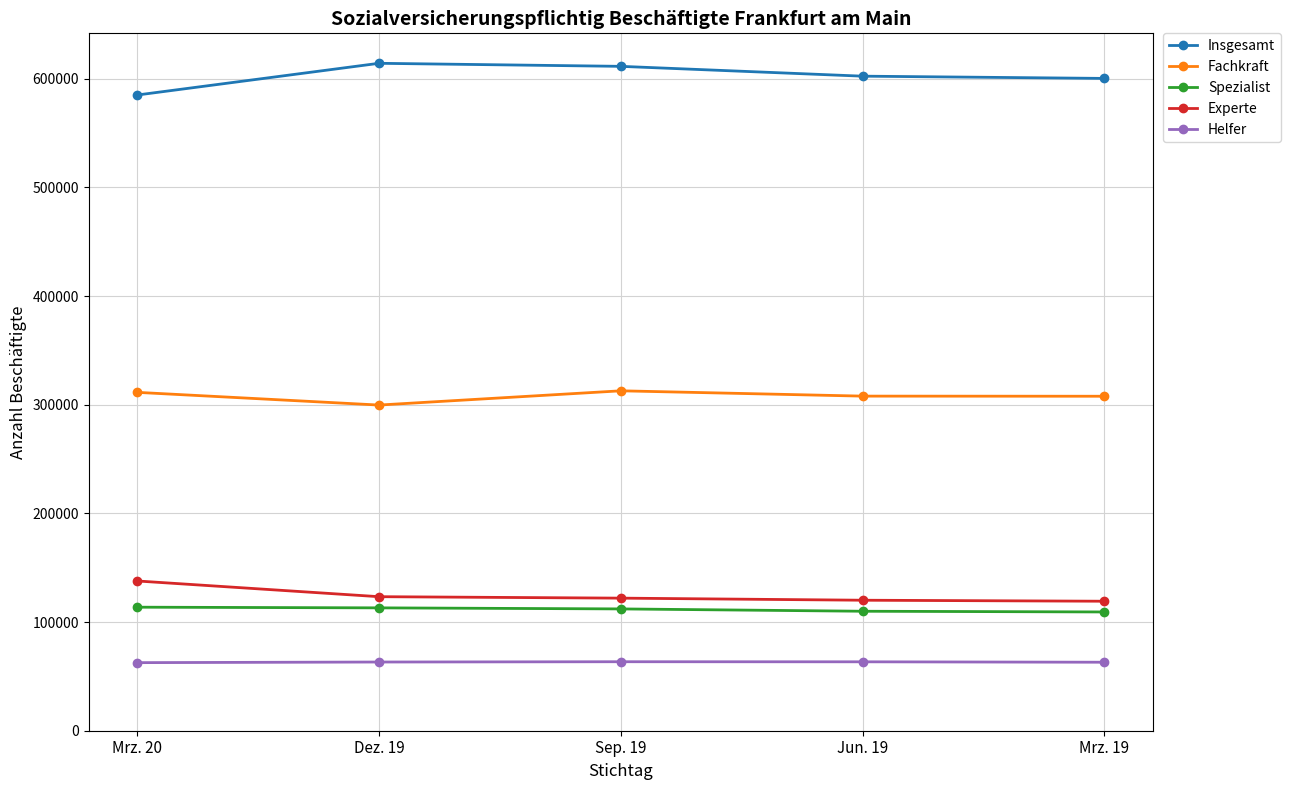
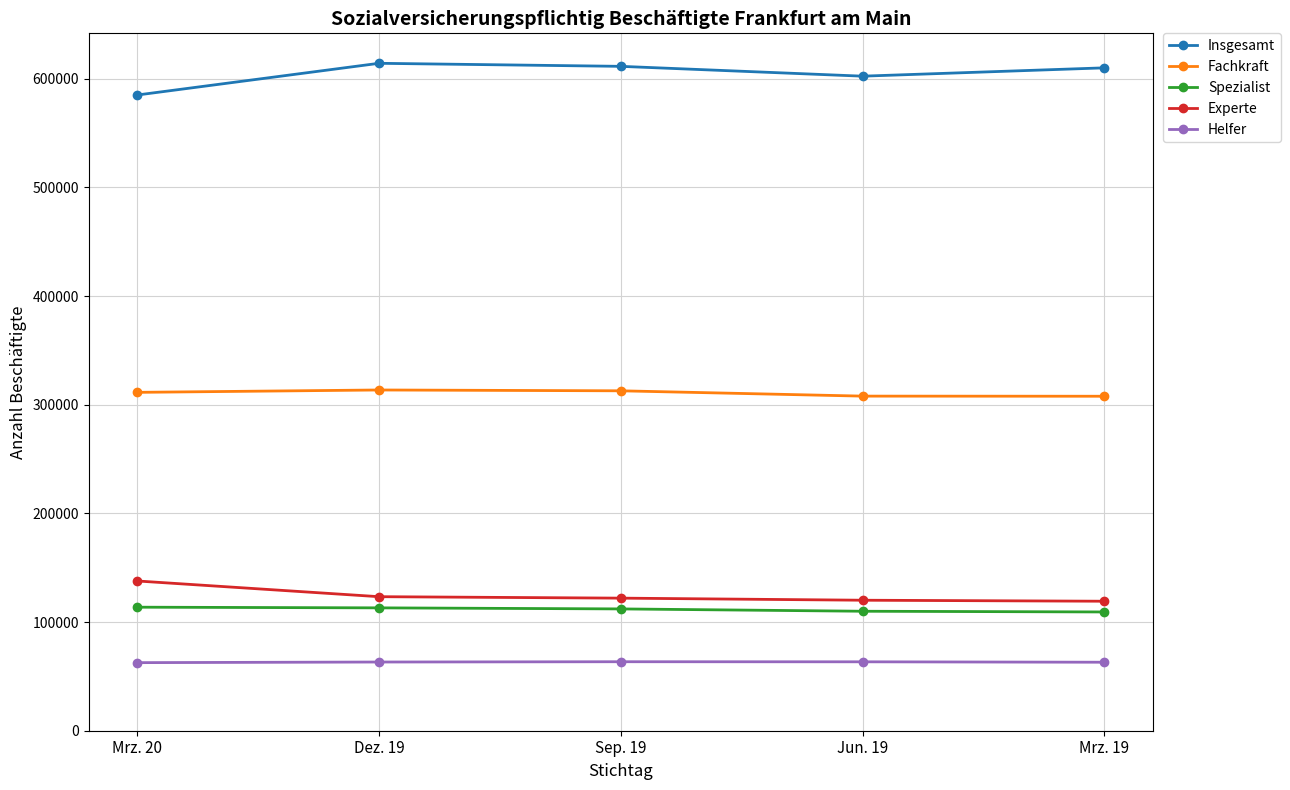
Fachkraft, Dez. 19: 300000 -> 314000
Insgesamt, Mrz. 19: 600000 -> 610000
